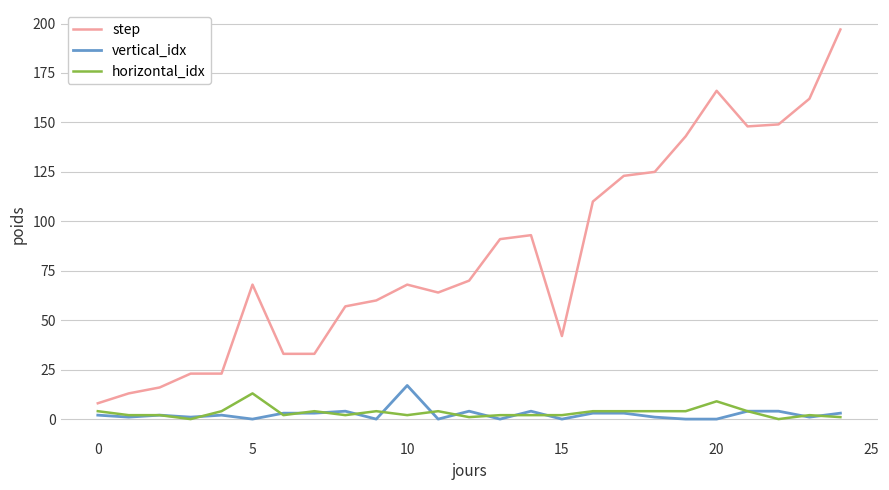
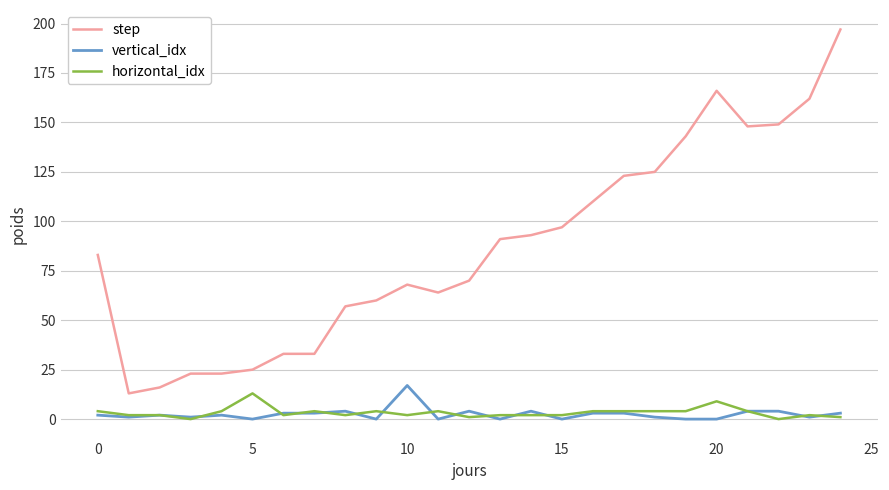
step, 0: 8 -> 83
step, 5: 68 -> 25
step, 15: 42 -> 97
